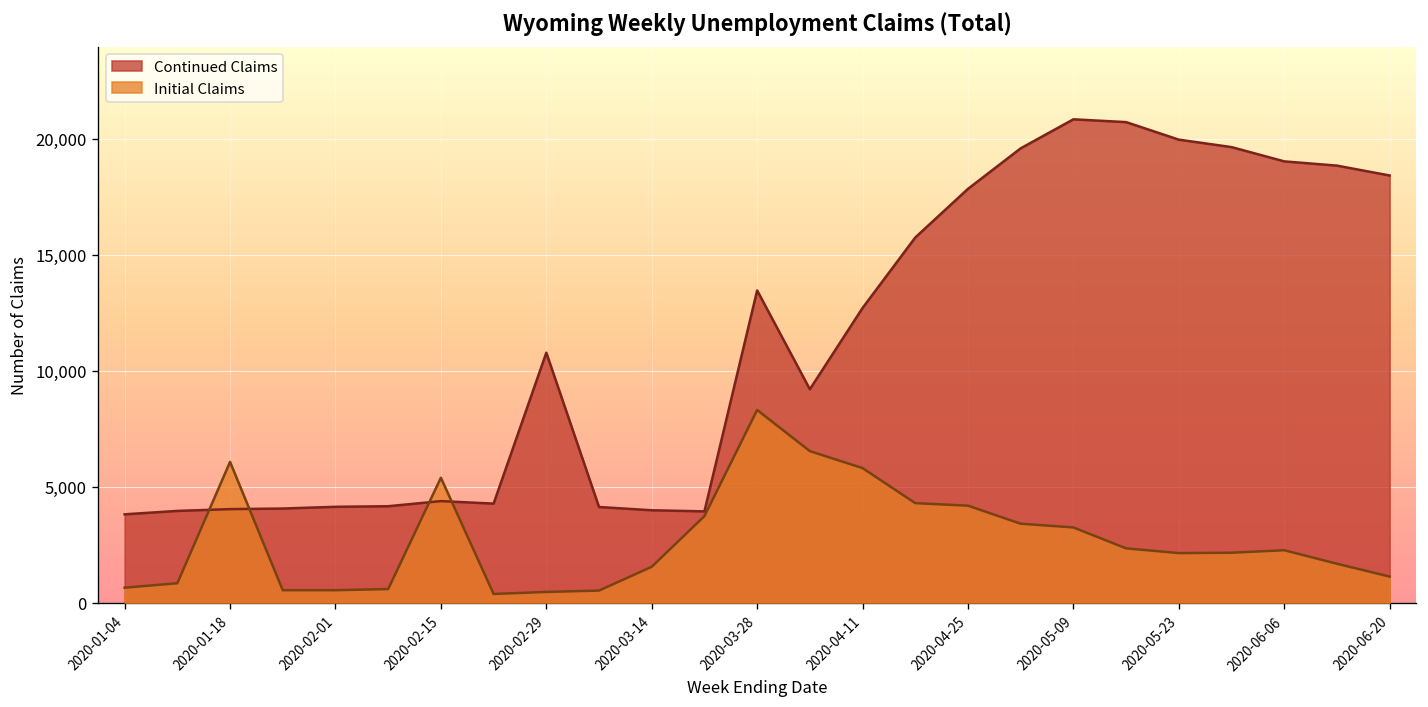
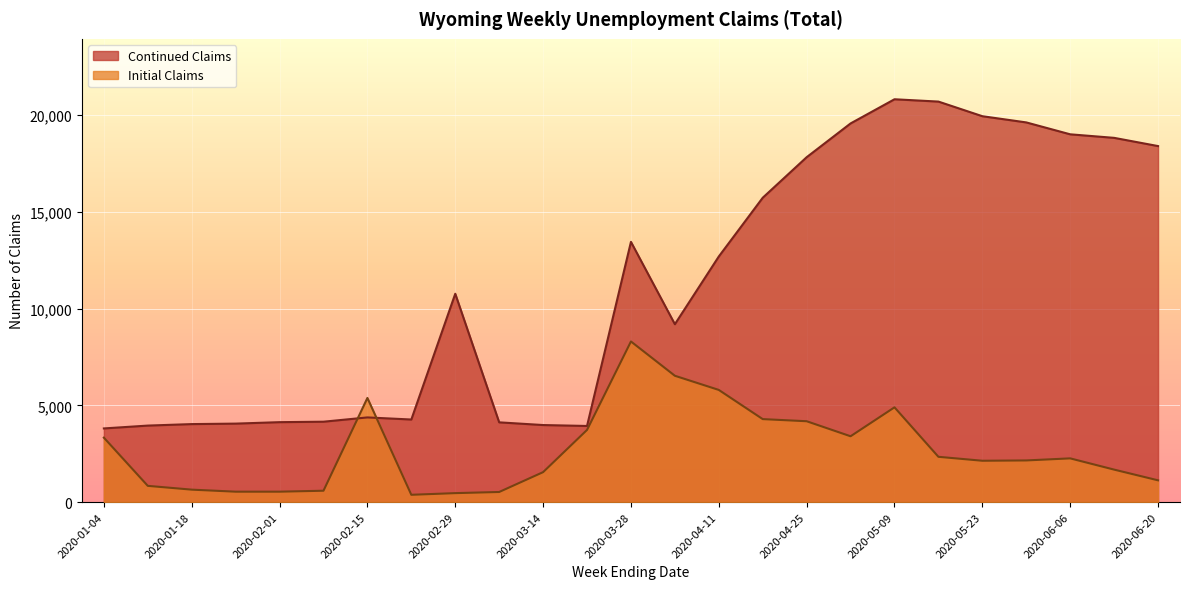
Initial Claims, 2020-01-04: 600 -> 3,300
Initial Claims, 2020-01-18: 6,100 -> 600
Initial Claims, 2020-05-09: 3,200 -> 4,900
